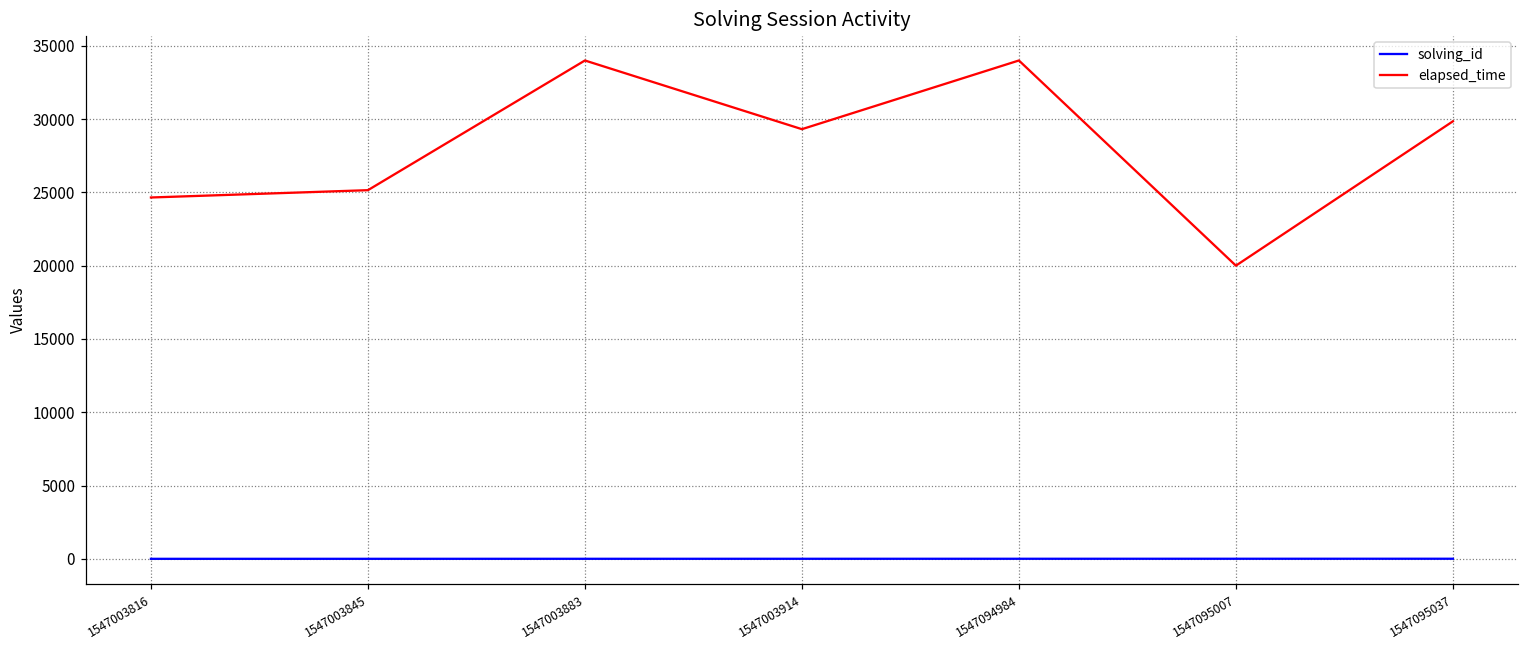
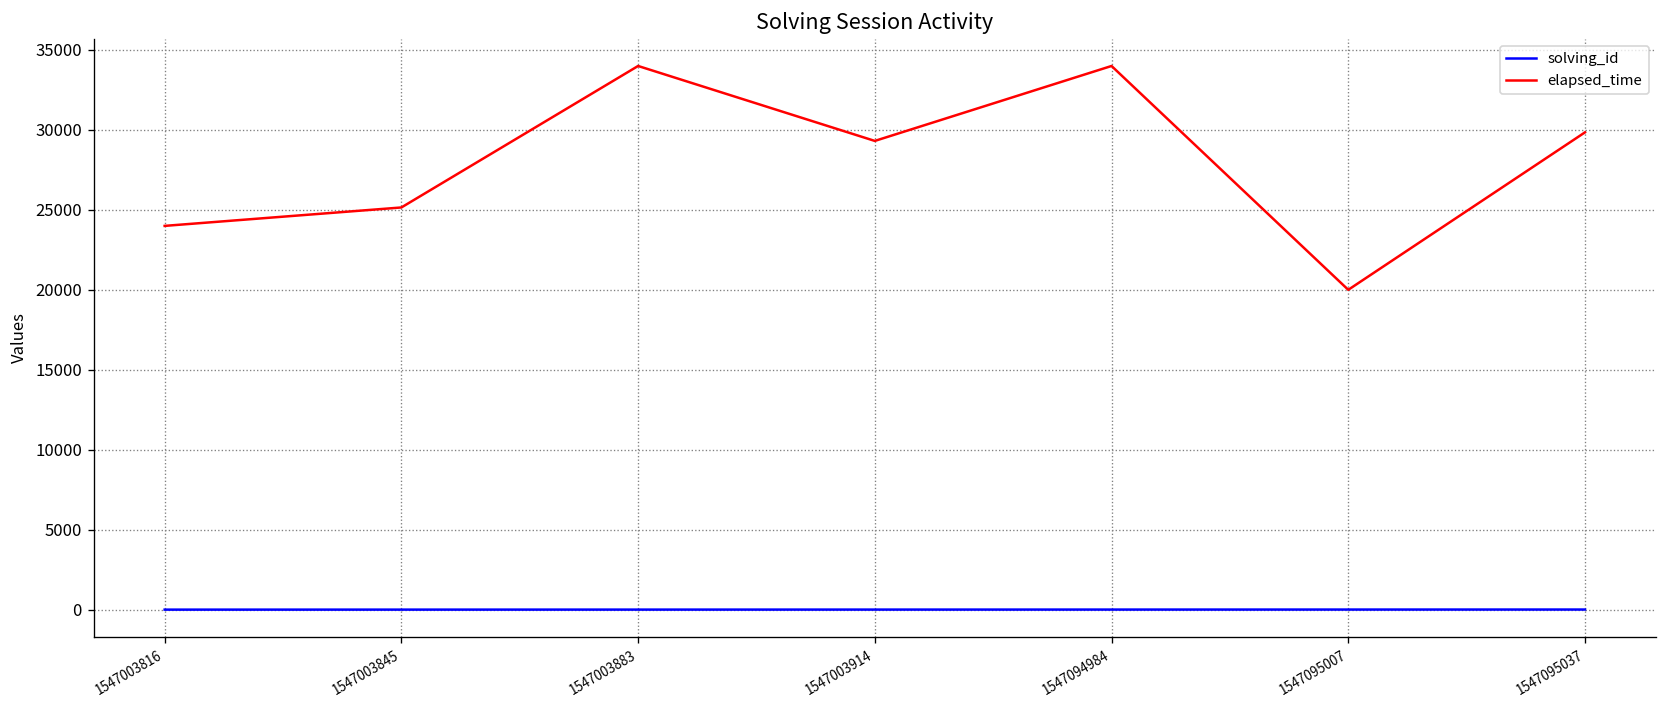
elapsed_time, 1547003816: 24700 -> 24000
